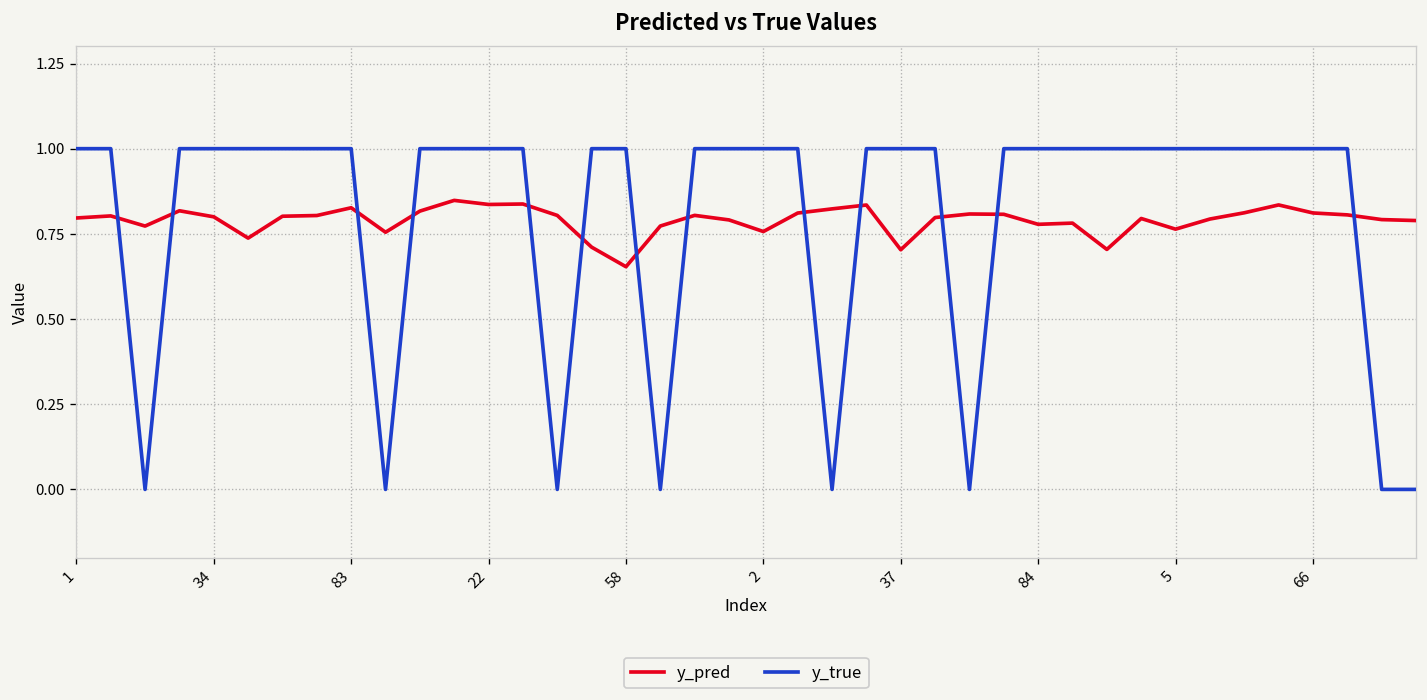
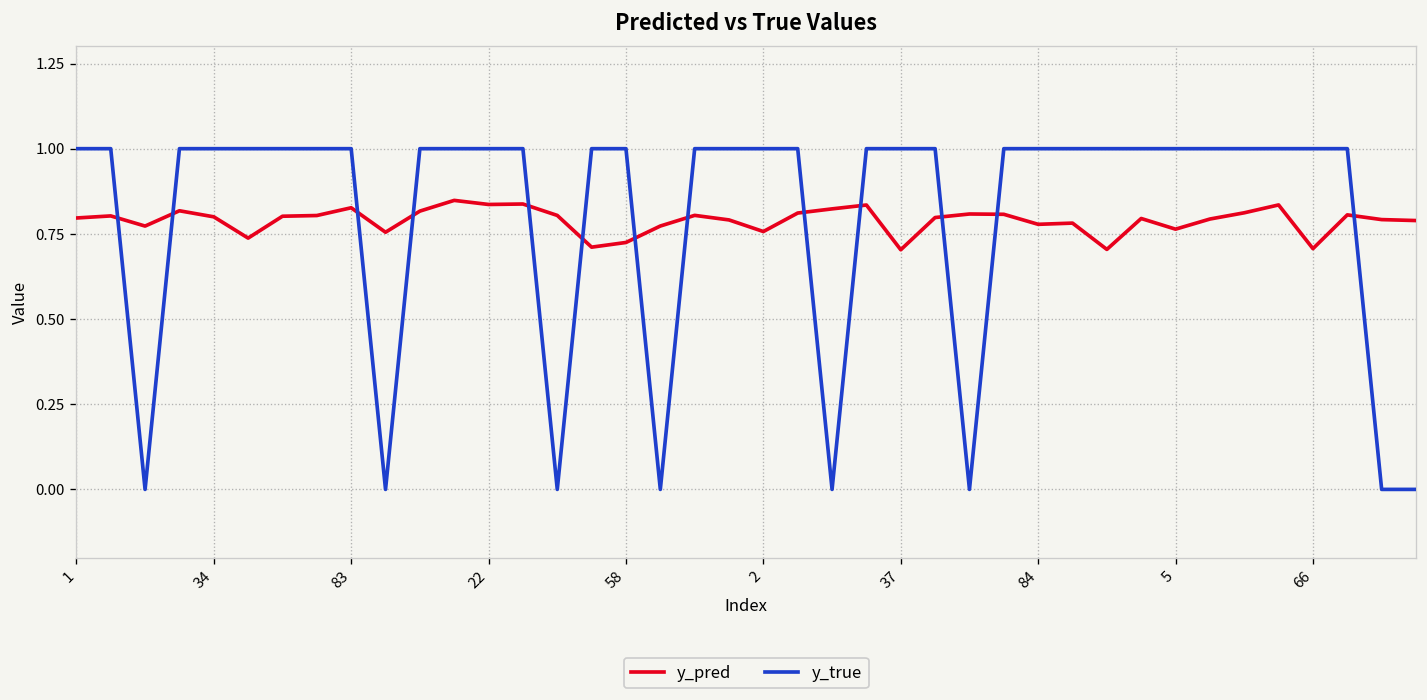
y_pred, 58: 0.65 -> 0.72
y_pred, 66: 0.81 -> 0.71
